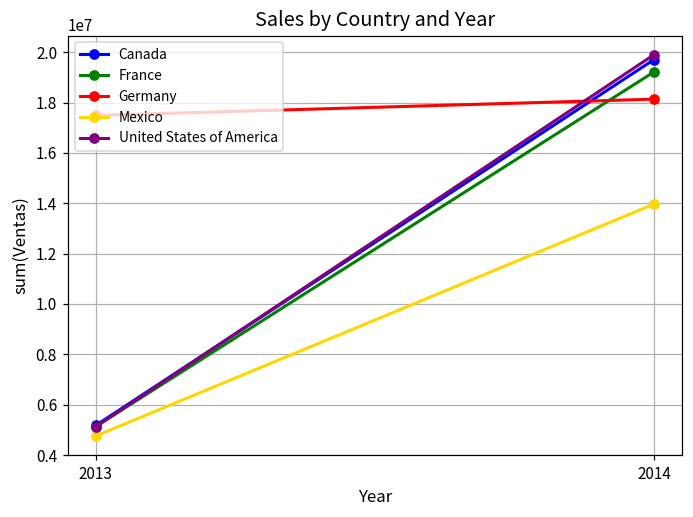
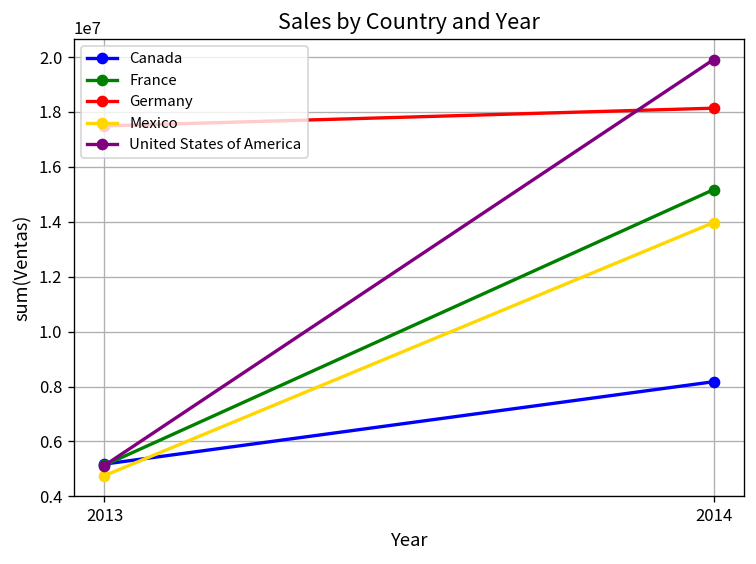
Canada, 2014: 19700000 -> 8200000
France, 2014: 19200000 -> 15200000
